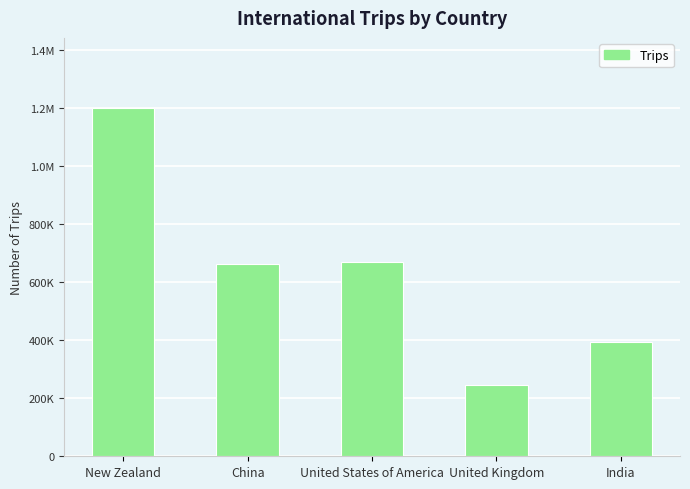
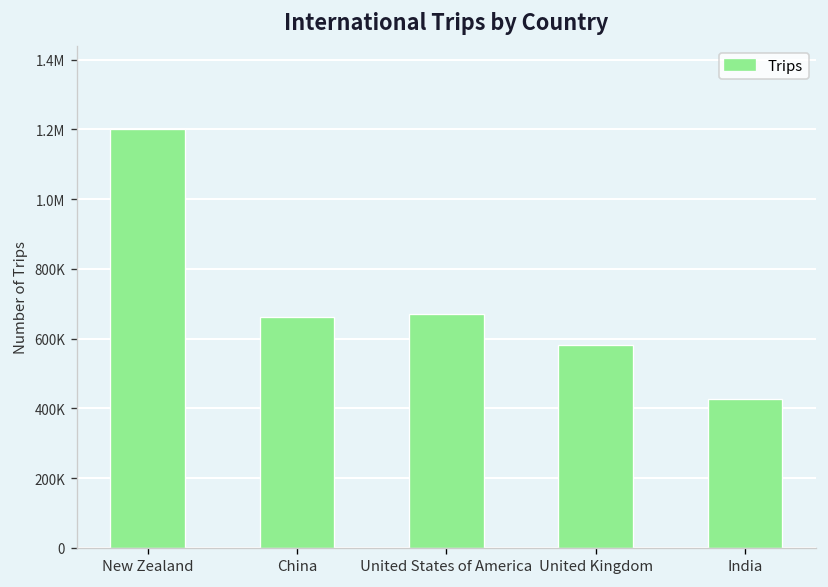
United Kingdom: 250000 -> 580000
India: 400000 -> 430000
